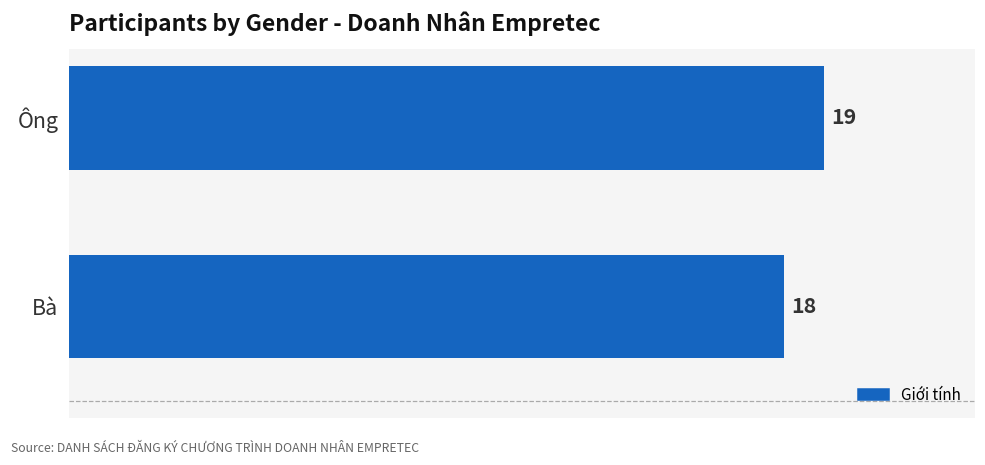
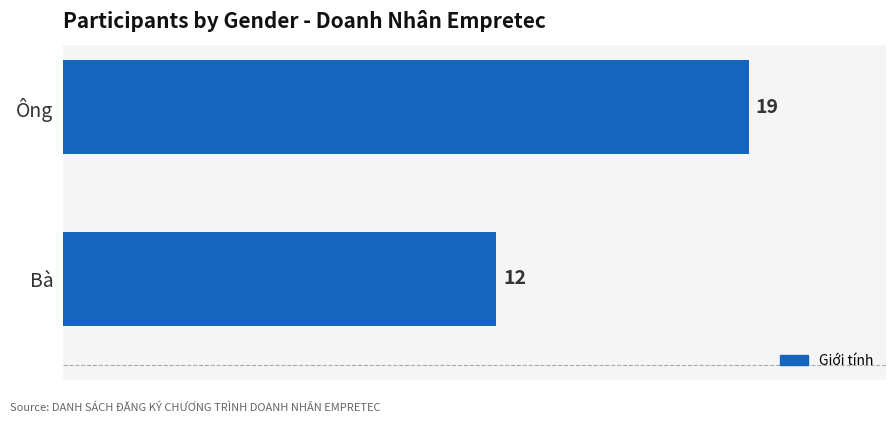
Bà: 18 -> 12
